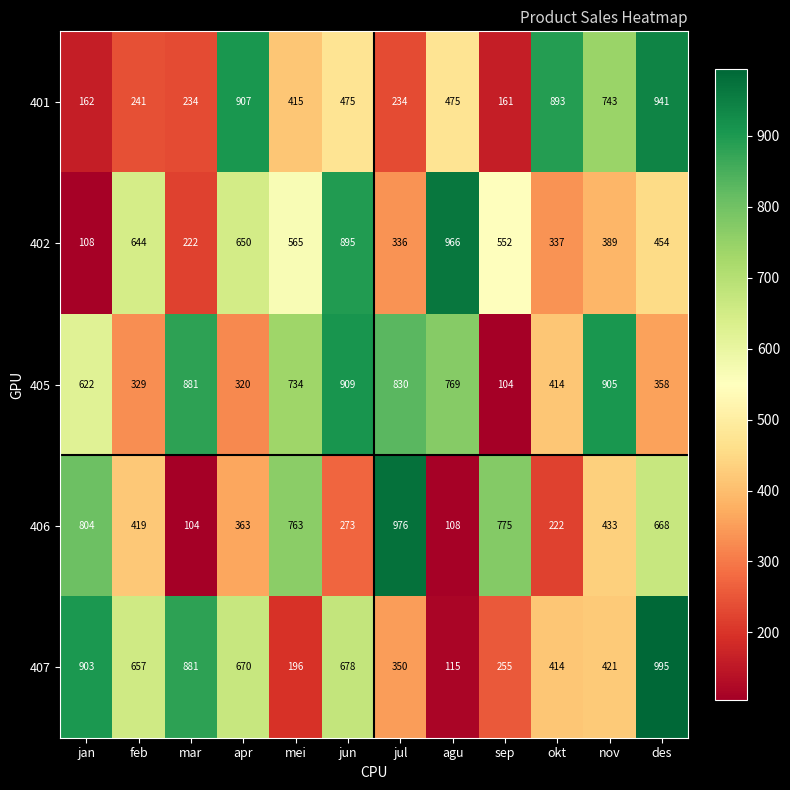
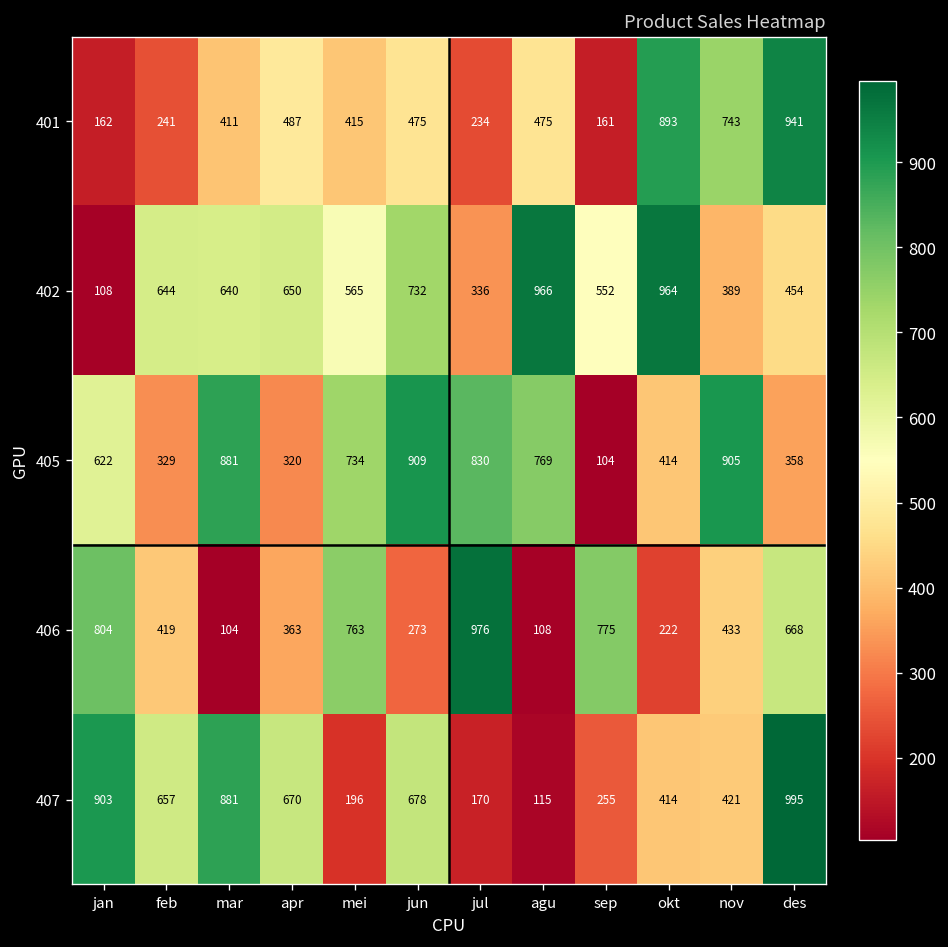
401, mar: 234 -> 411
401, apr: 907 -> 487
402, mar: 222 -> 640
402, jun: 895 -> 732
402, okt: 337 -> 964
407, jul: 350 -> 170
